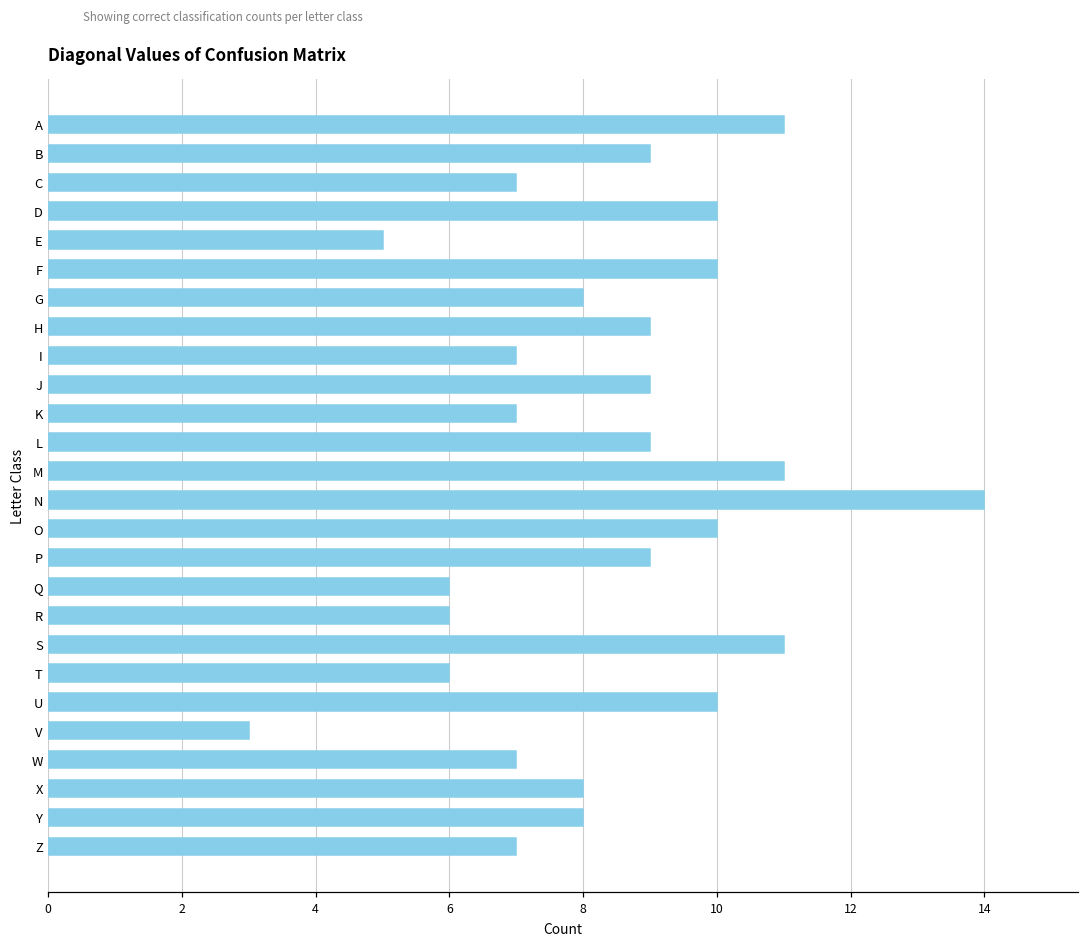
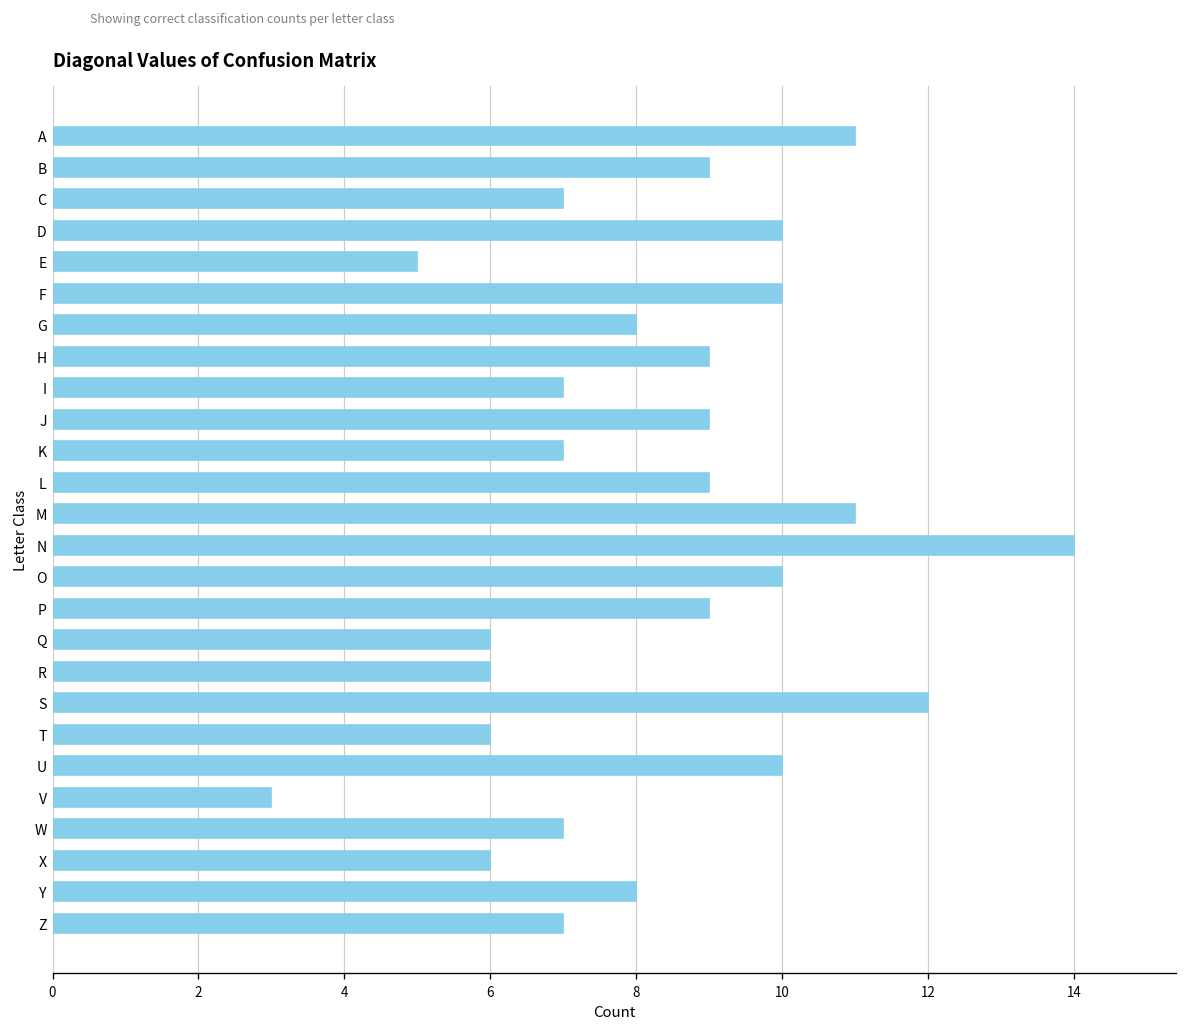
S: 11 -> 12
X: 8 -> 6
